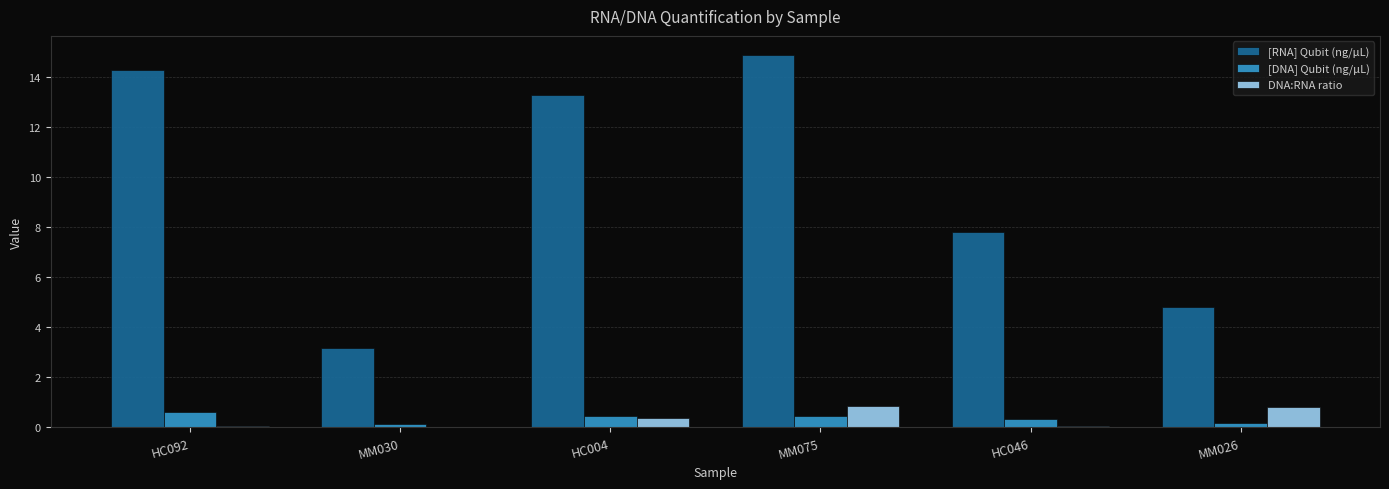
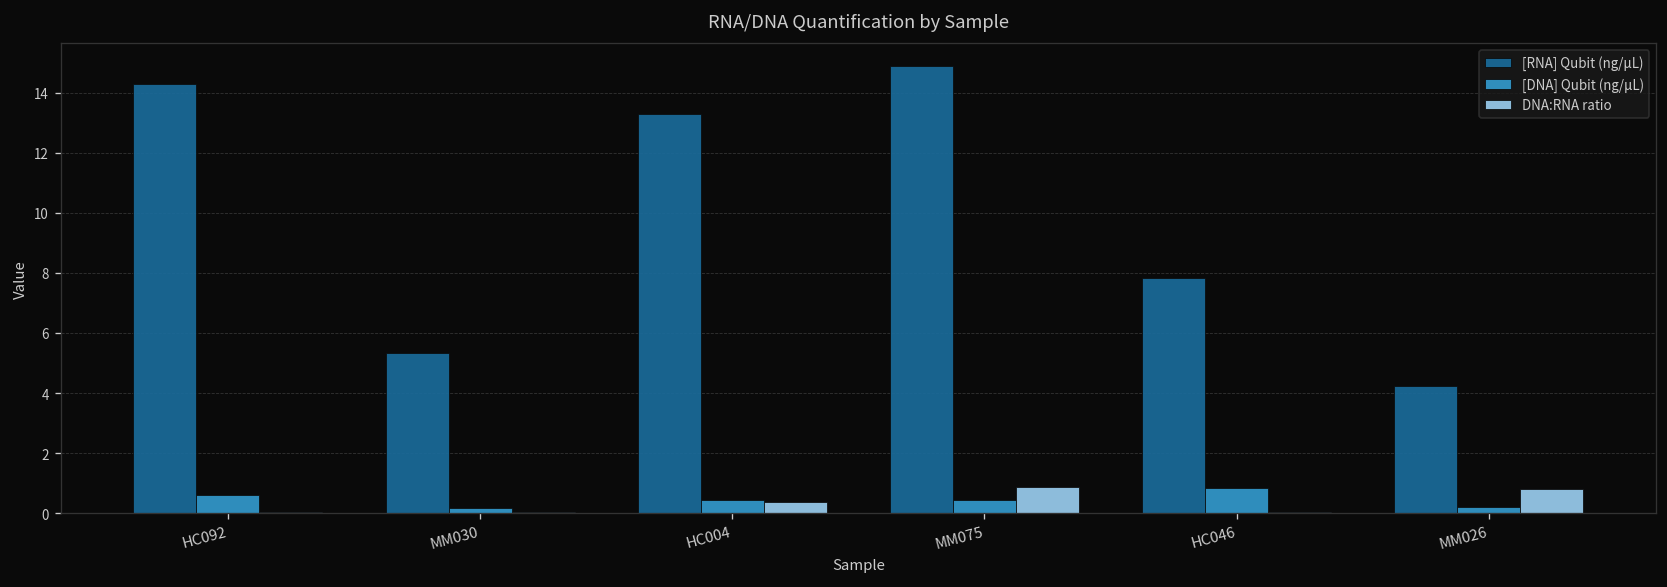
[RNA] Qubit (ng/µL), MM030: 3.2 -> 5.3
[DNA] Qubit (ng/µL), HC046: 0.3 -> 0.9
[RNA] Qubit (ng/µL), MM026: 4.8 -> 4.2
